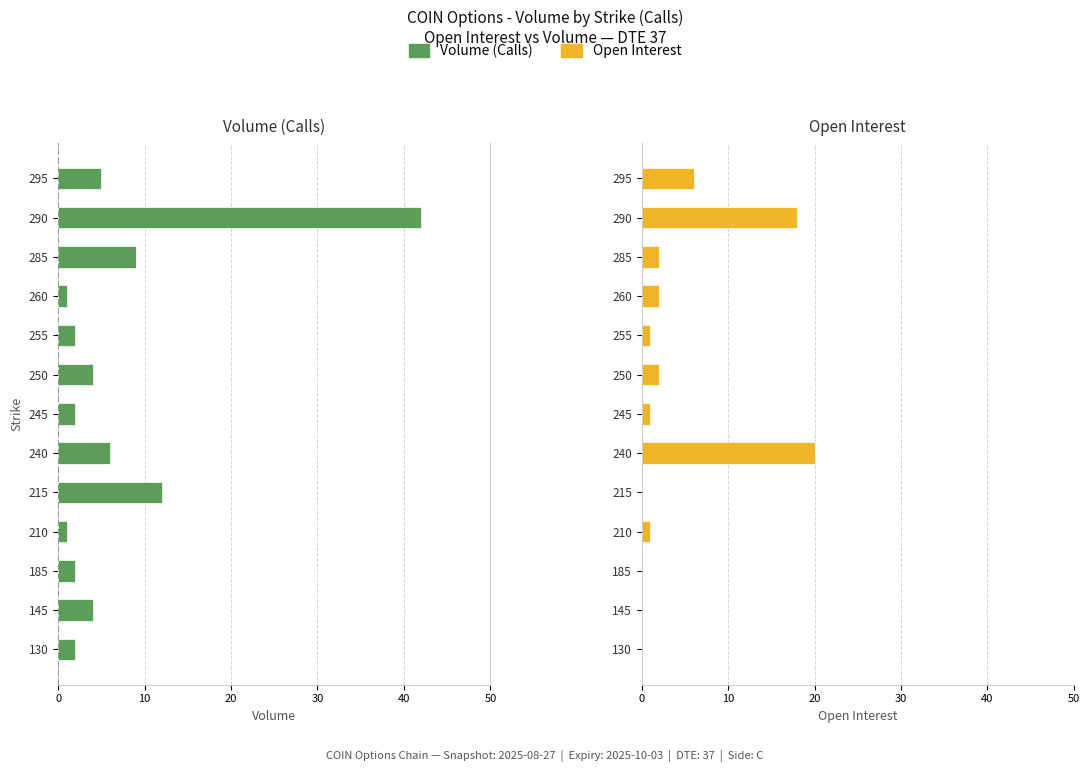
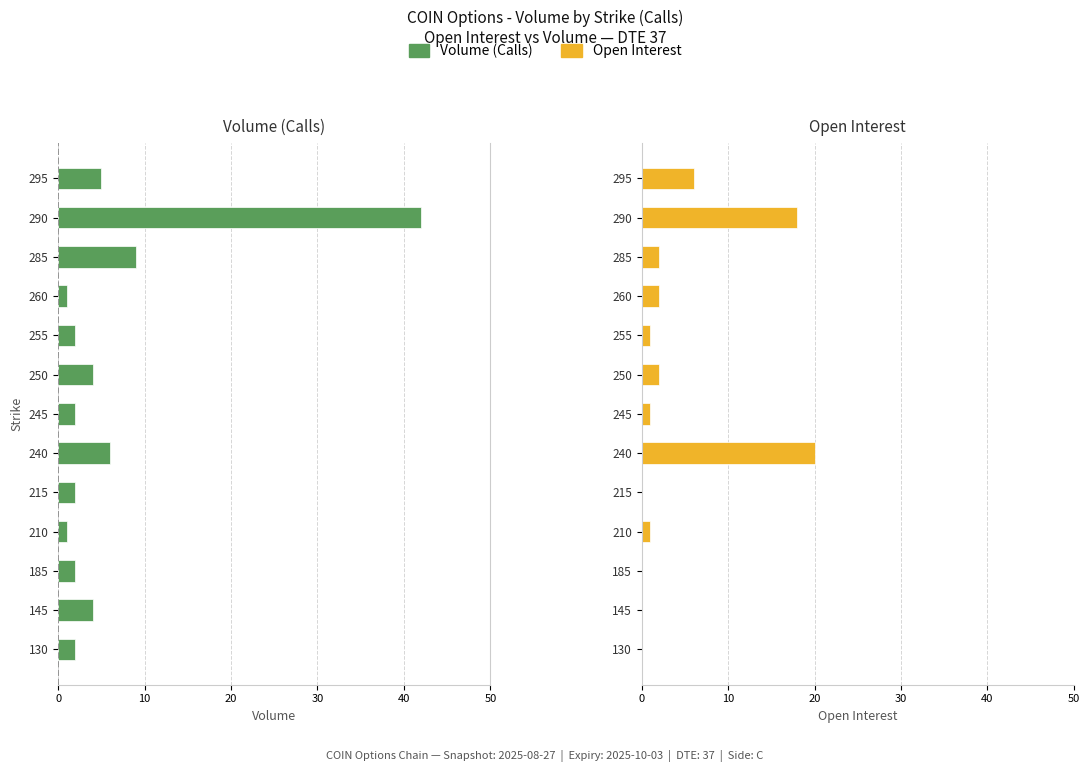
Volume (Calls), 215: 12 -> 2
